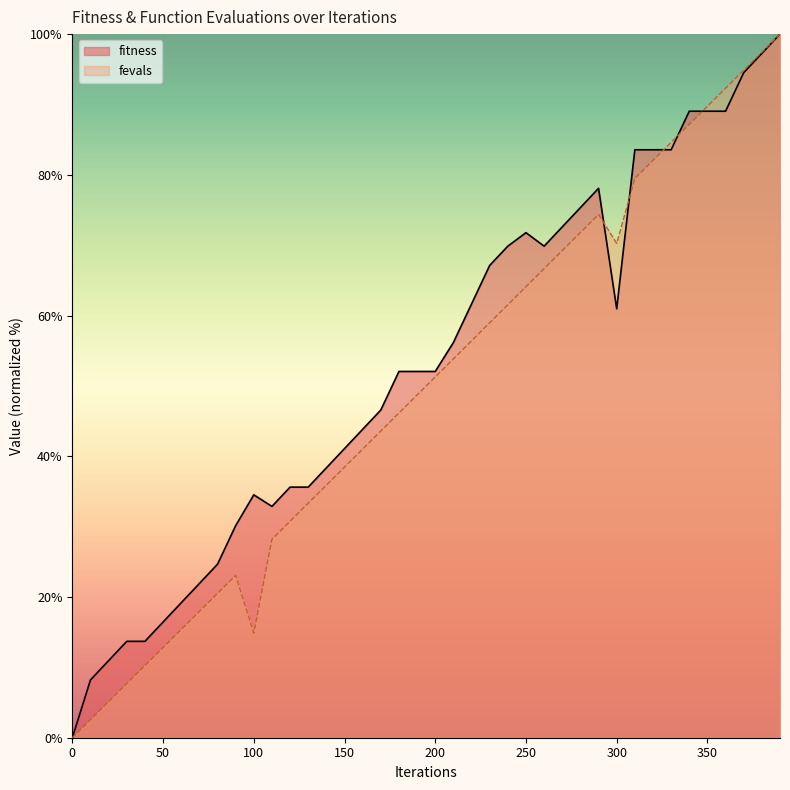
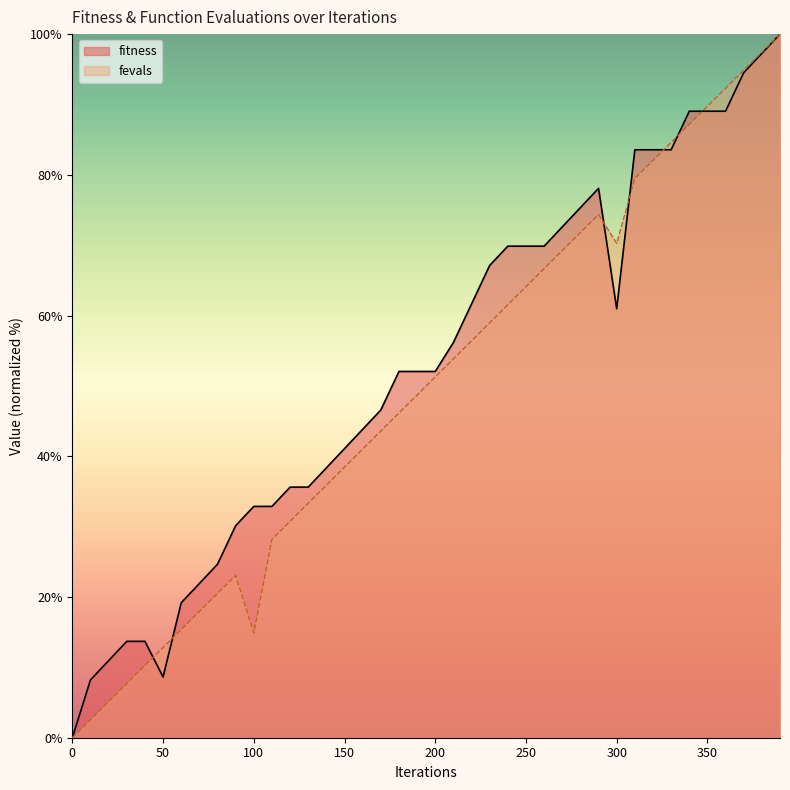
fitness, 50: 16% -> 9%
fitness, 100: 35% -> 33%
fitness, 250: 72% -> 70%
